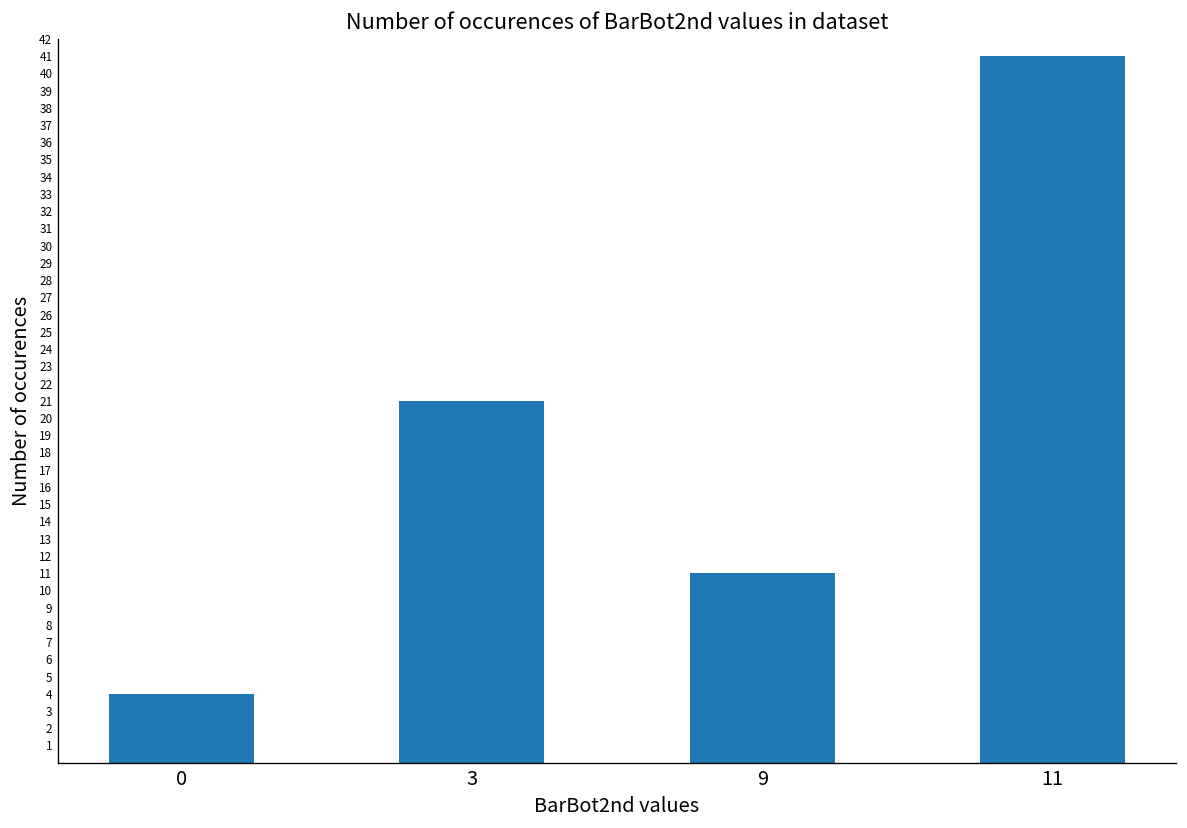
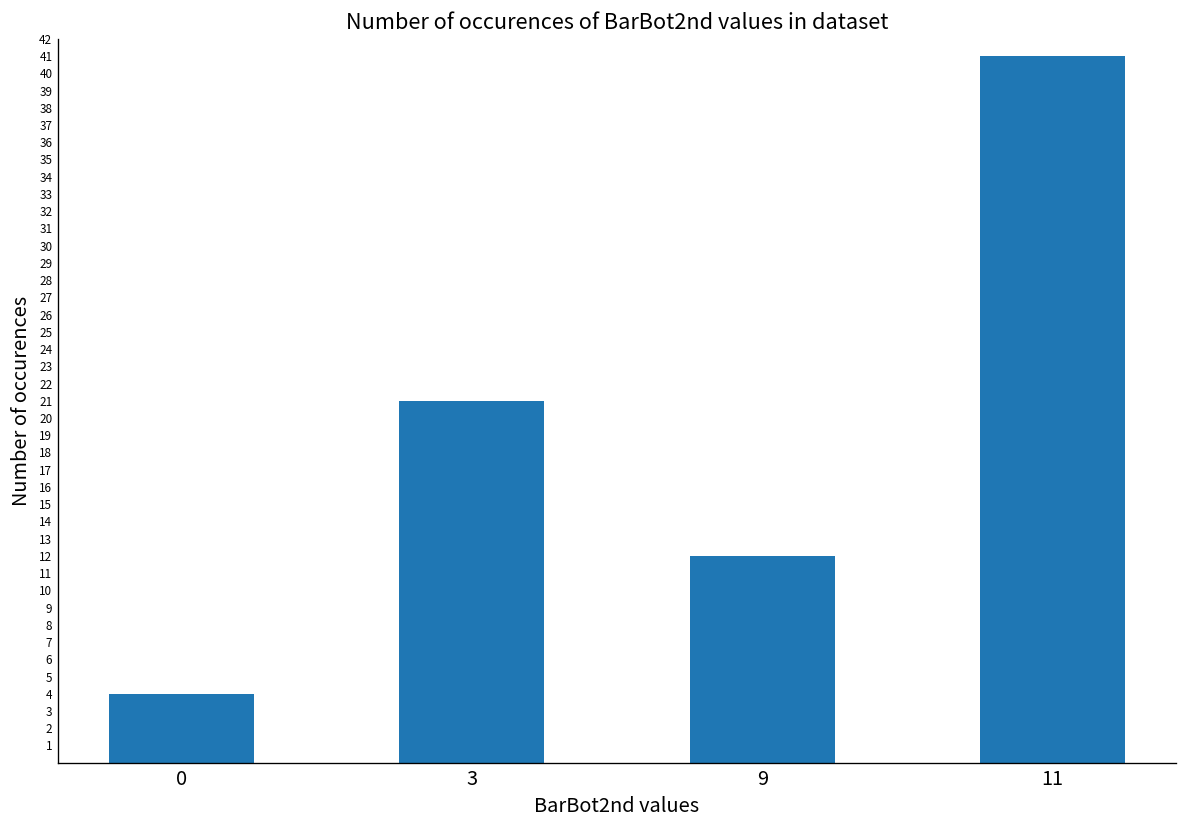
9: 11 -> 12
